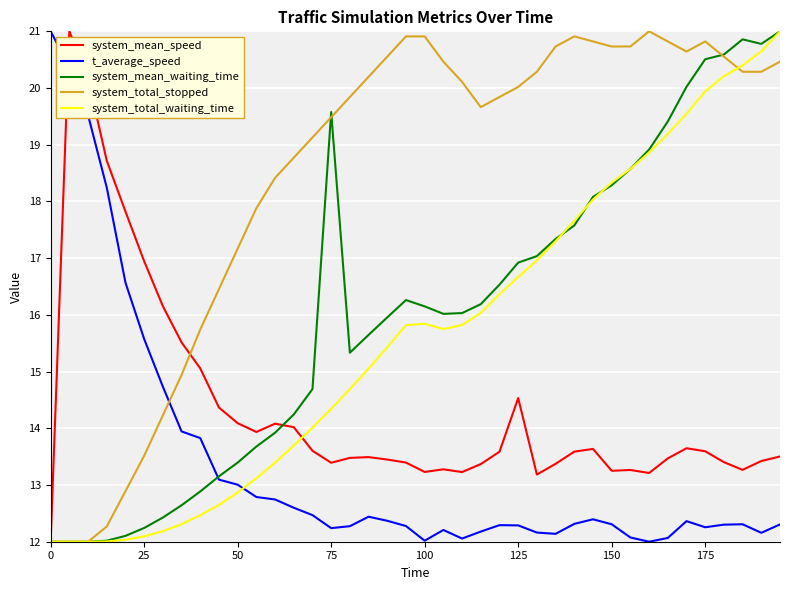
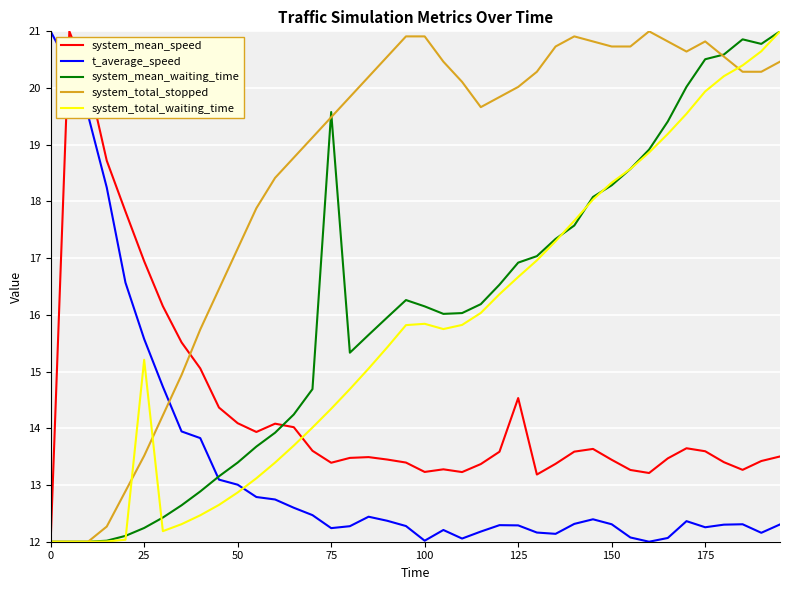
system_total_waiting_time, 25: 12.1 -> 15.2
system_mean_speed, 150: 13.3 -> 13.4
